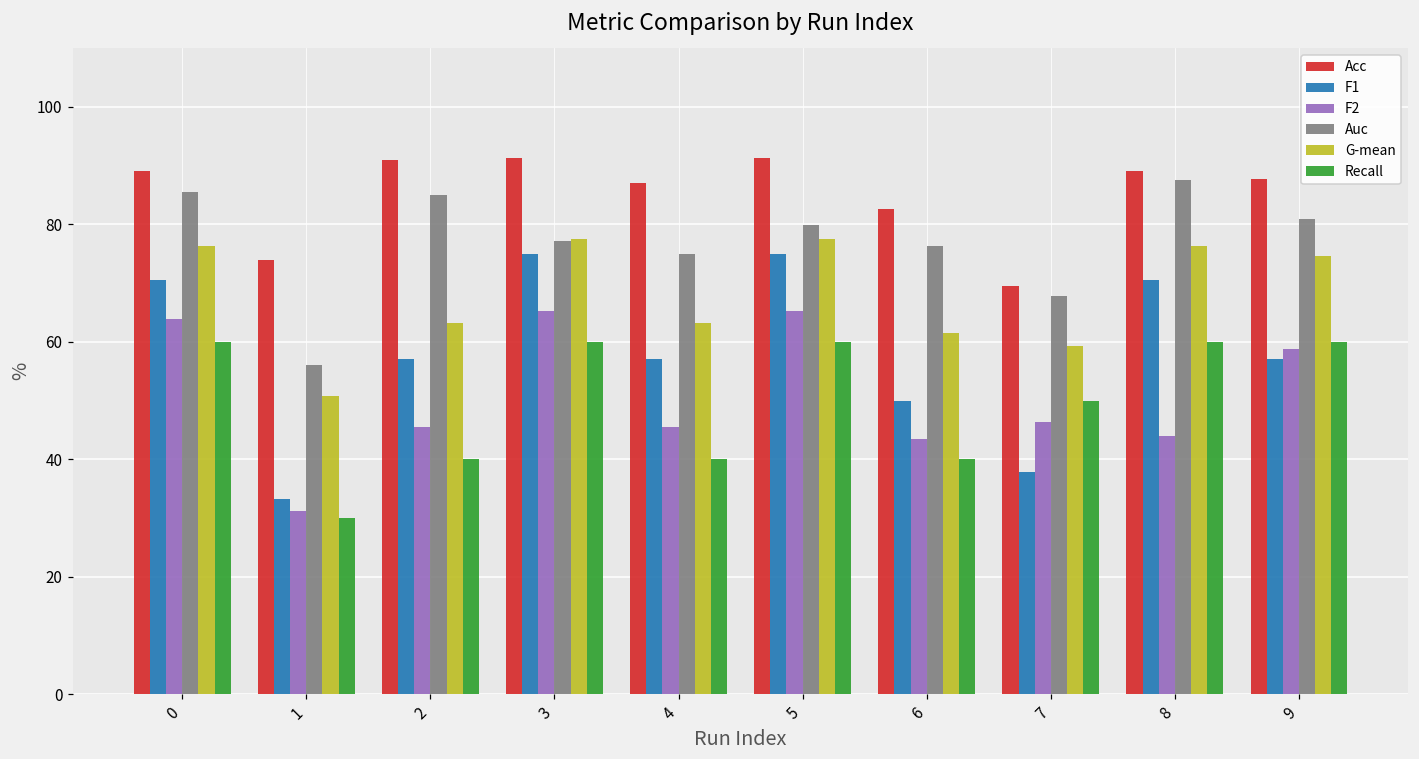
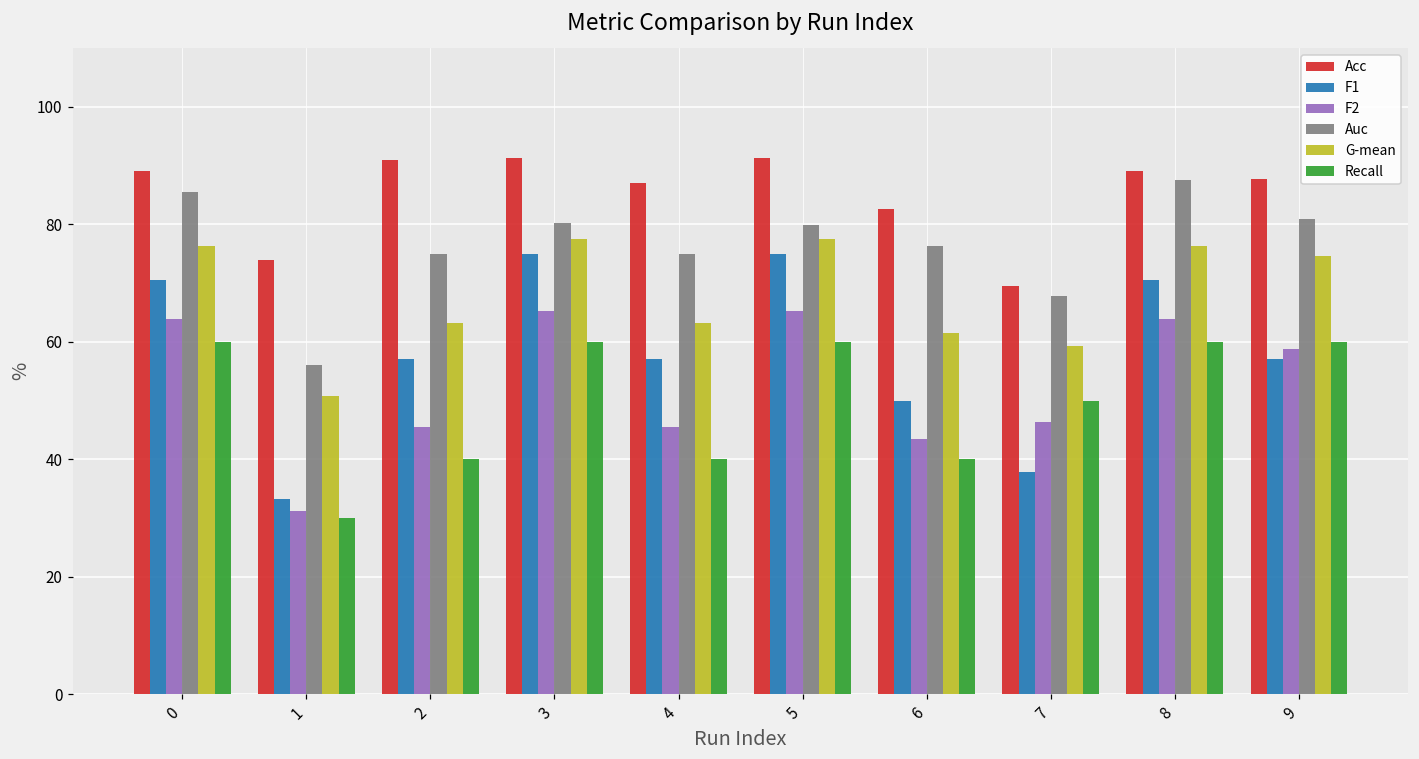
Auc, 2: 85 -> 75
Auc, 3: 77 -> 80
F2, 8: 44 -> 64
